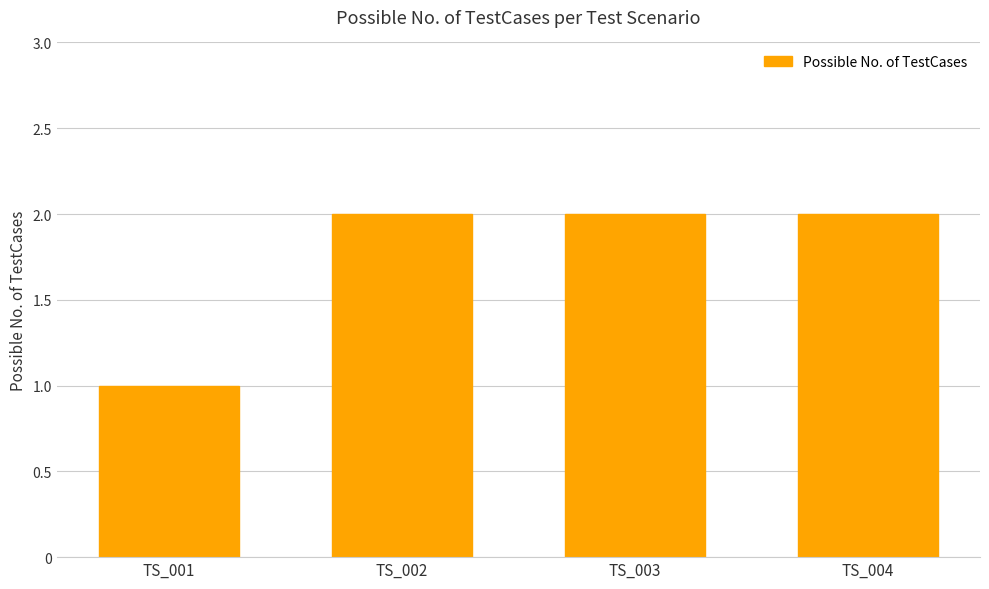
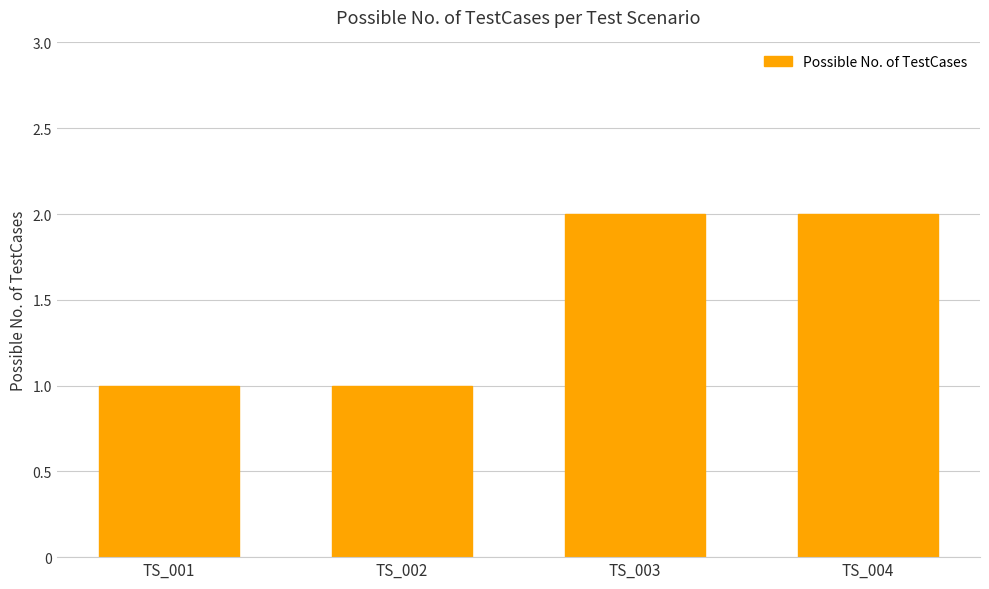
TS_002: 2 -> 1
